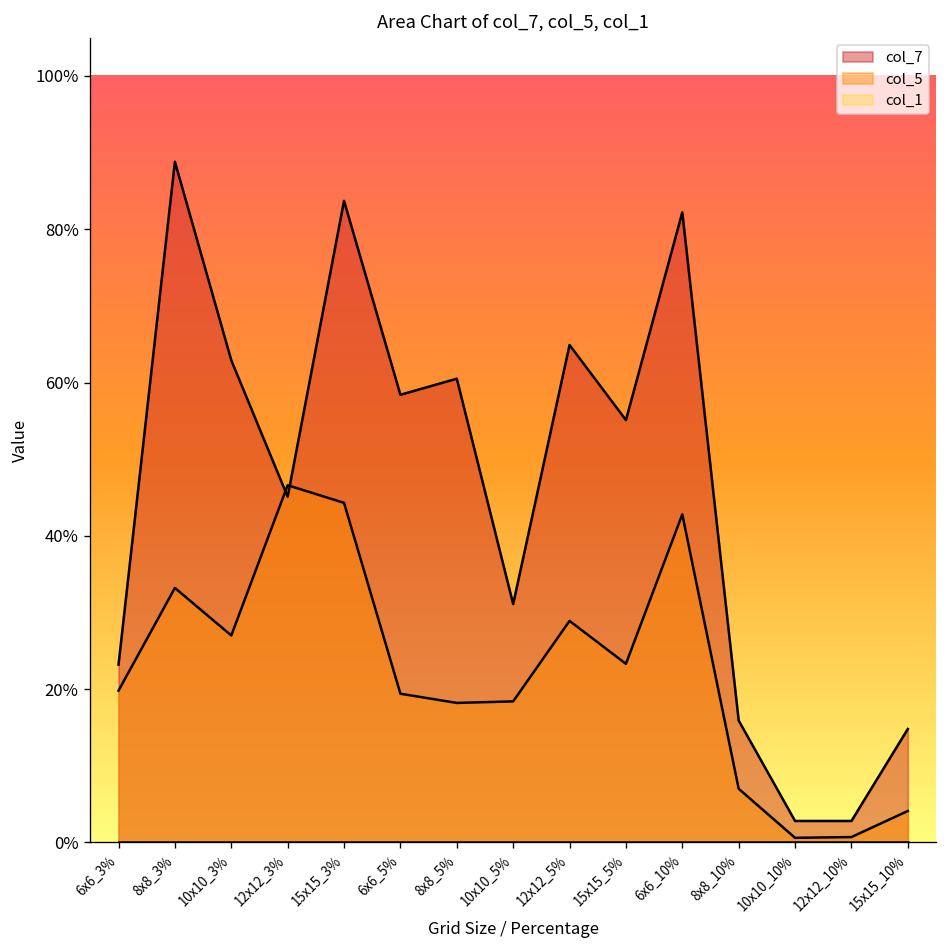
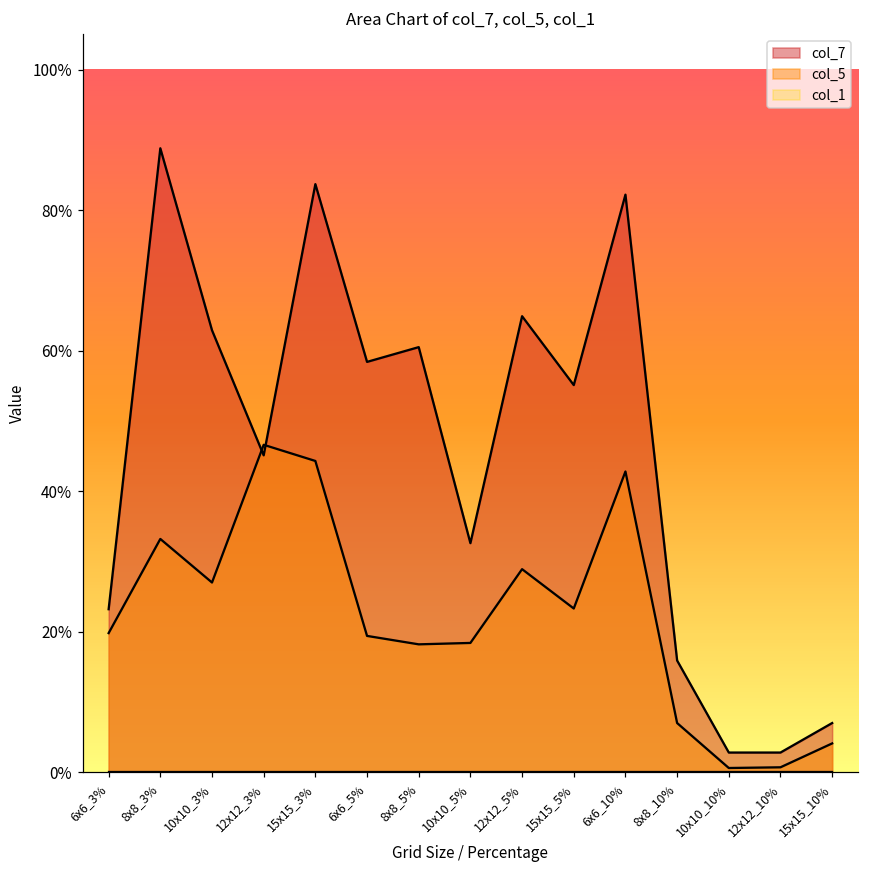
col_7, 10x10_5%: 31% -> 33%
col_7, 15x15_10%: 15% -> 7%
